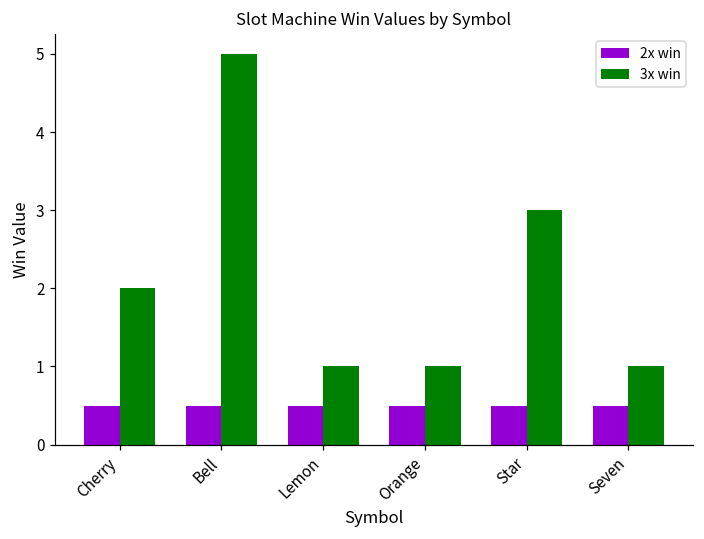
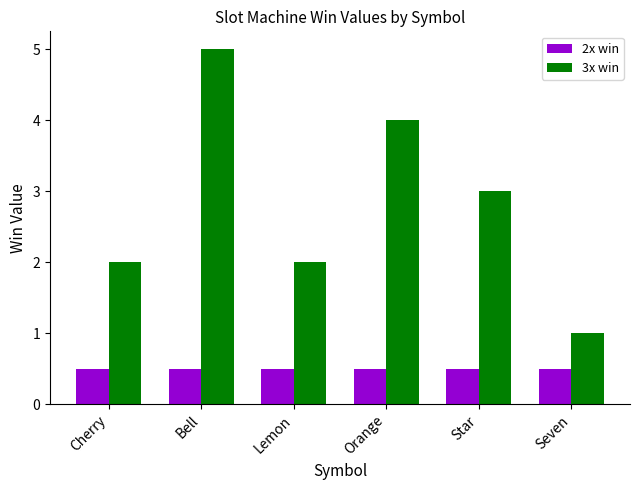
3x win, Lemon: 1 -> 2
3x win, Orange: 1 -> 4
